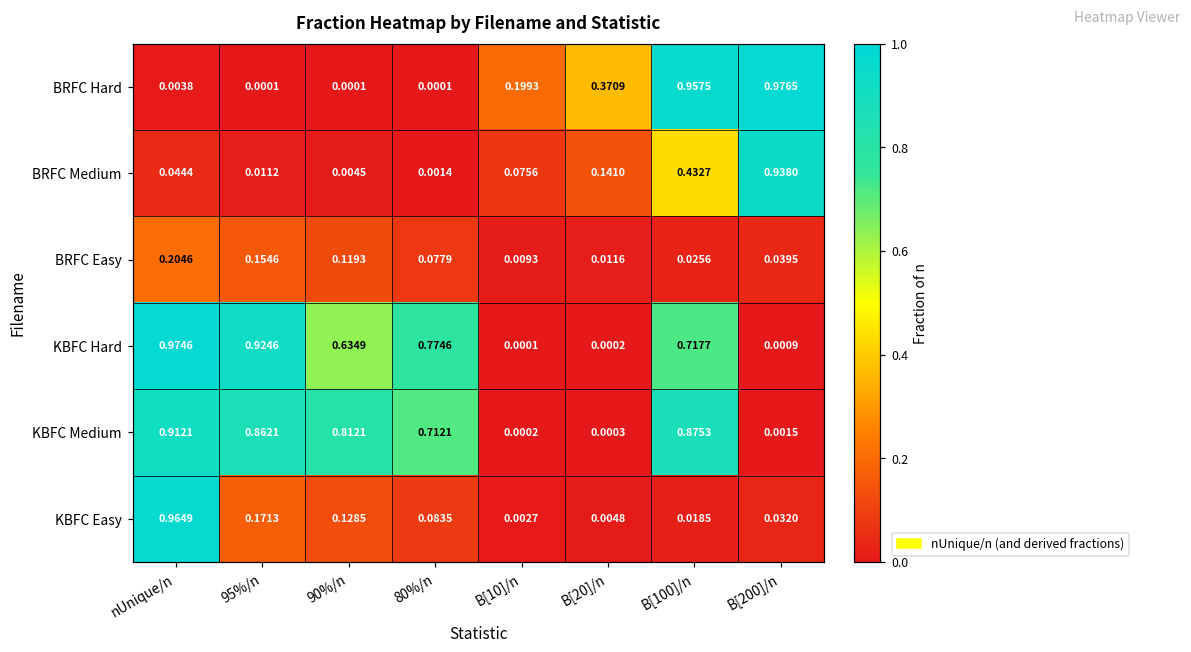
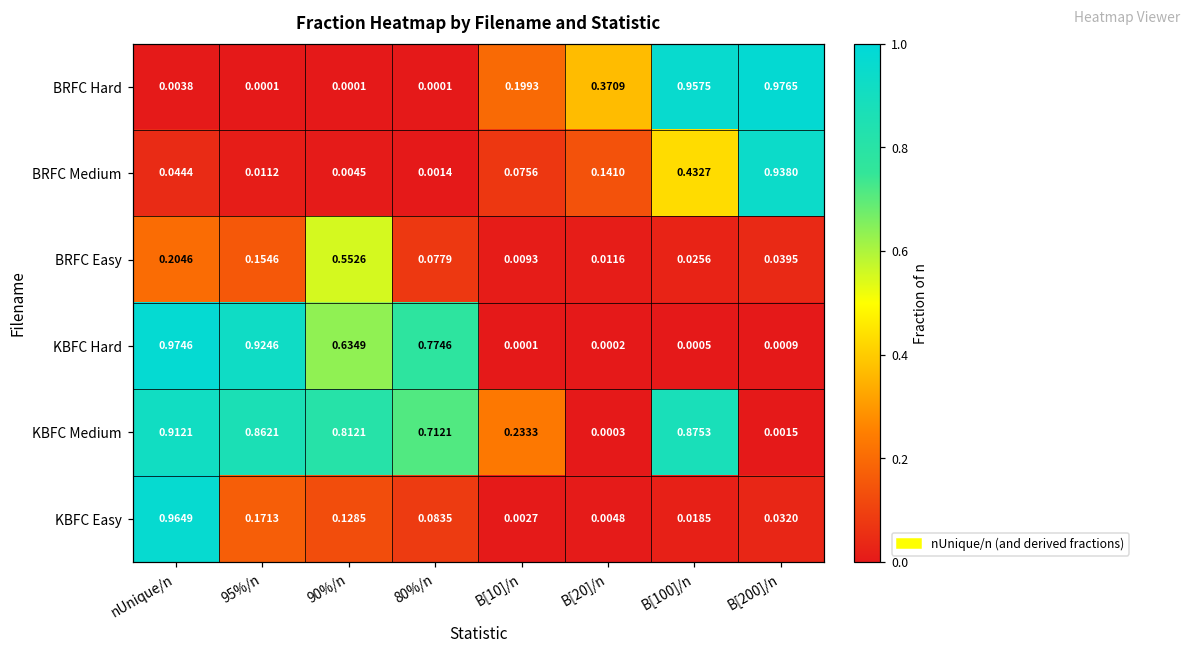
BRFC Easy, 90%/n: 0.1193 -> 0.5526
KBFC Hard, B[100]/n: 0.7177 -> 0.0005
KBFC Medium, B[10]/n: 0.0002 -> 0.2333
